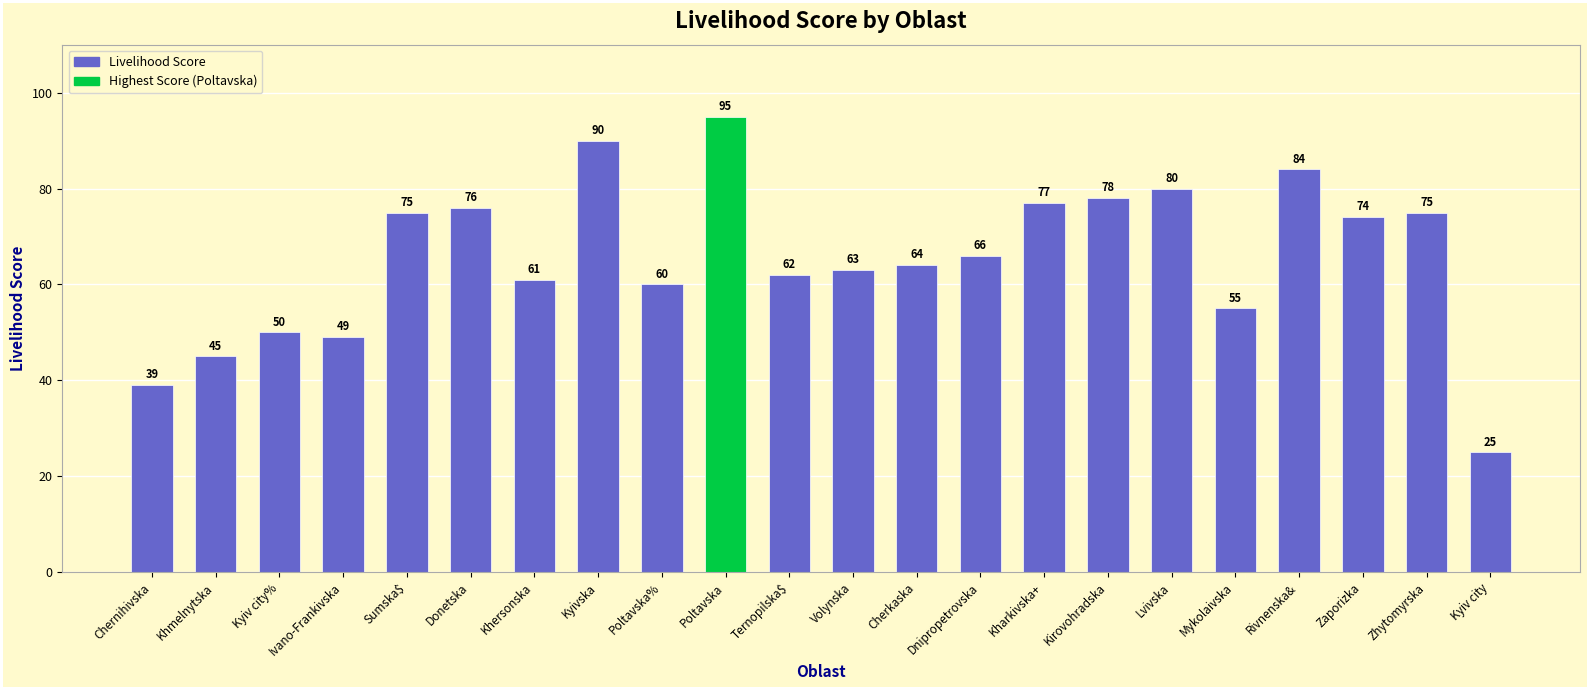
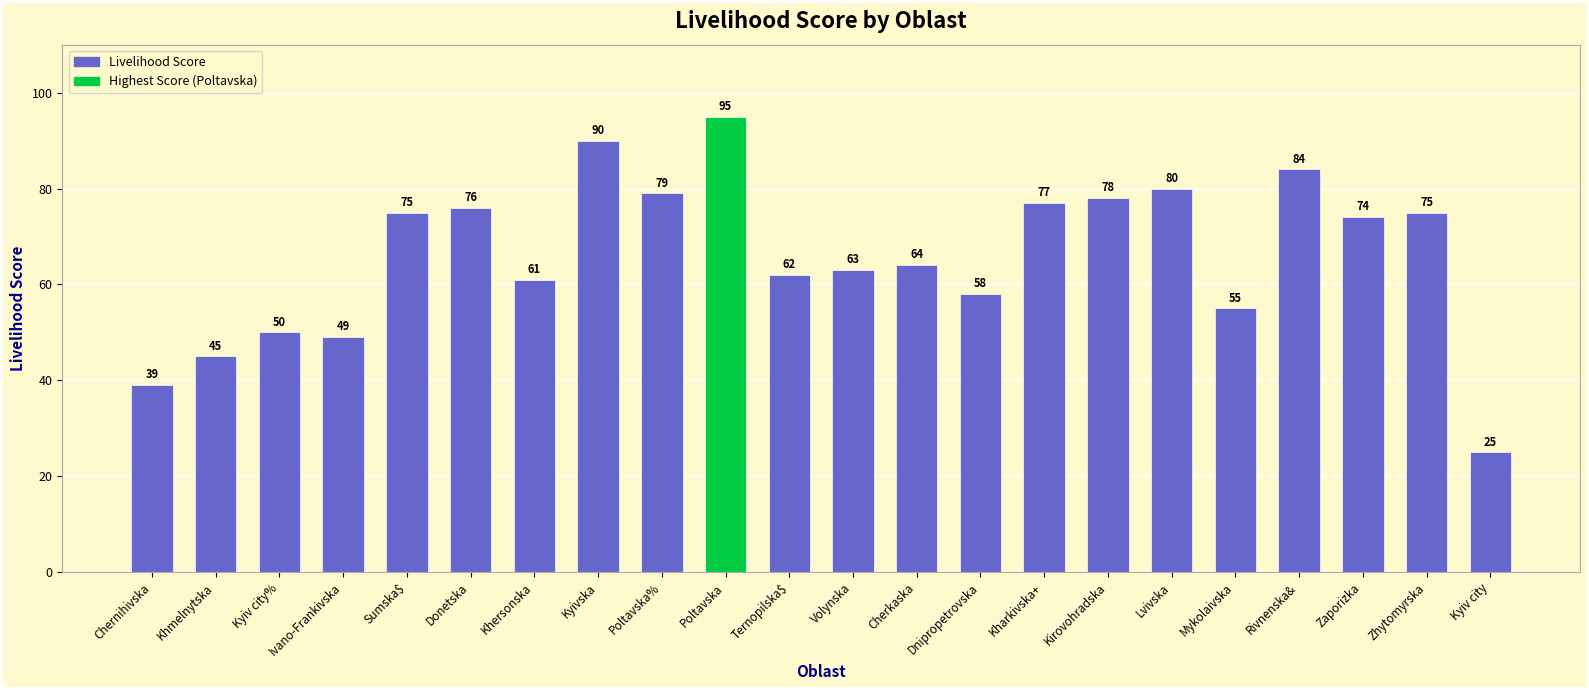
Poltavska%: 60 -> 79
Dnipropetrovska: 66 -> 58
